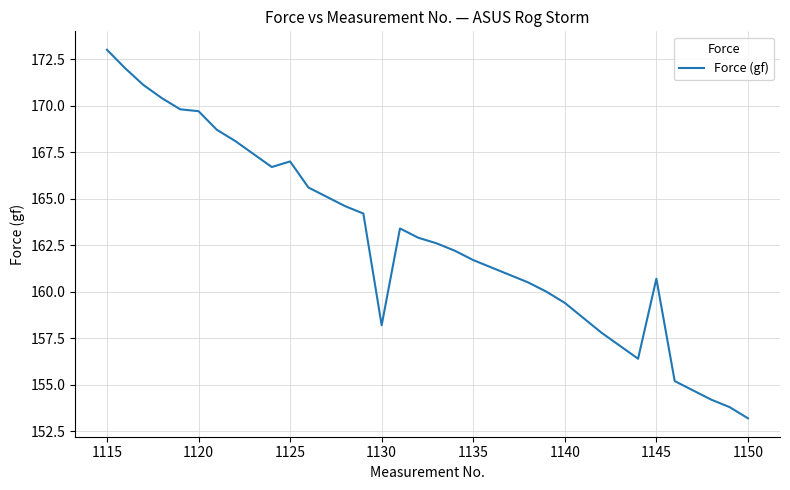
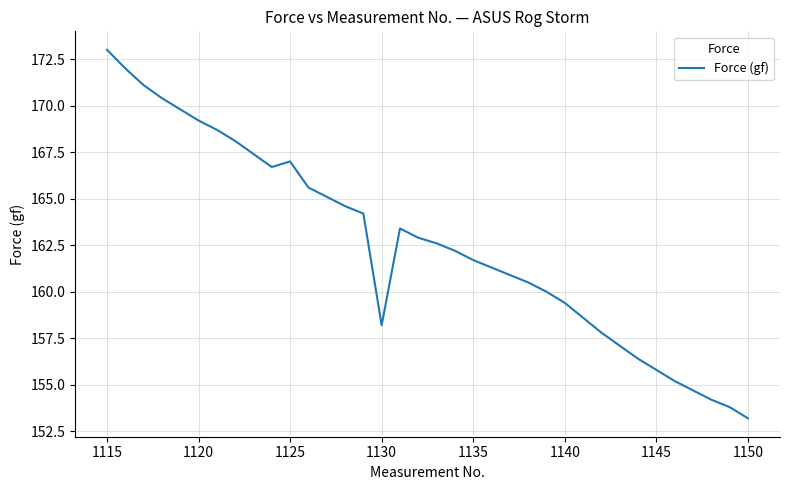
1120: 169.7 -> 169.2
1145: 160.7 -> 155.8
